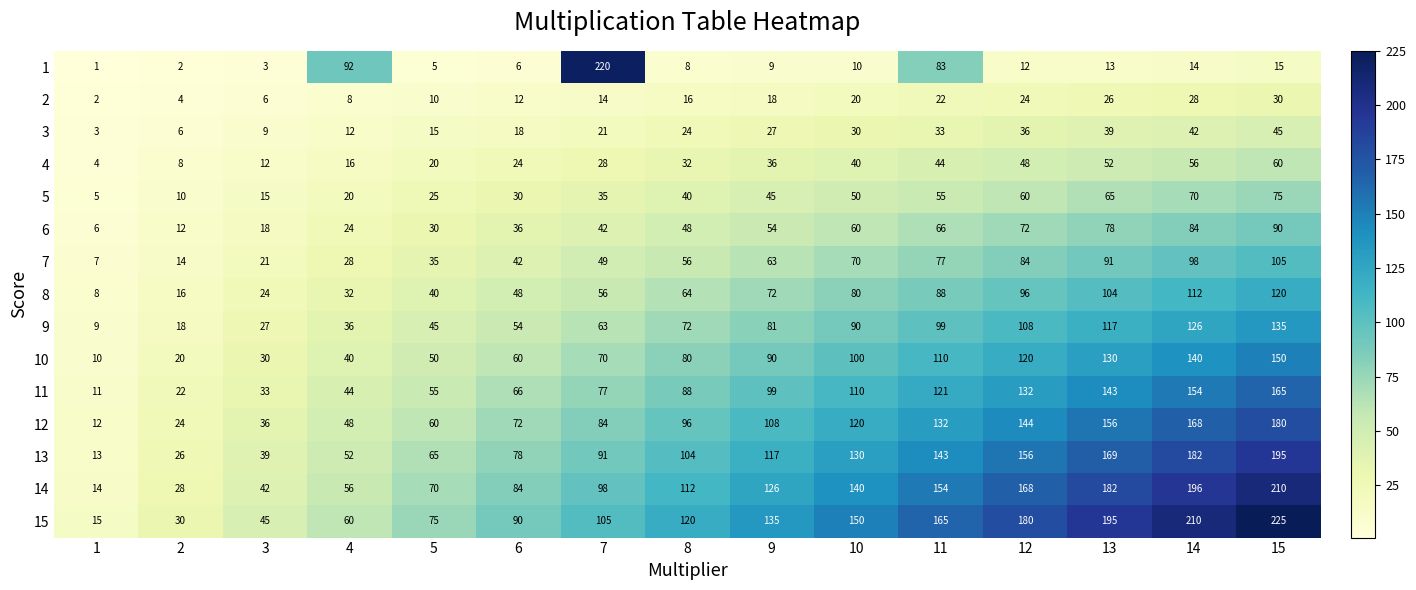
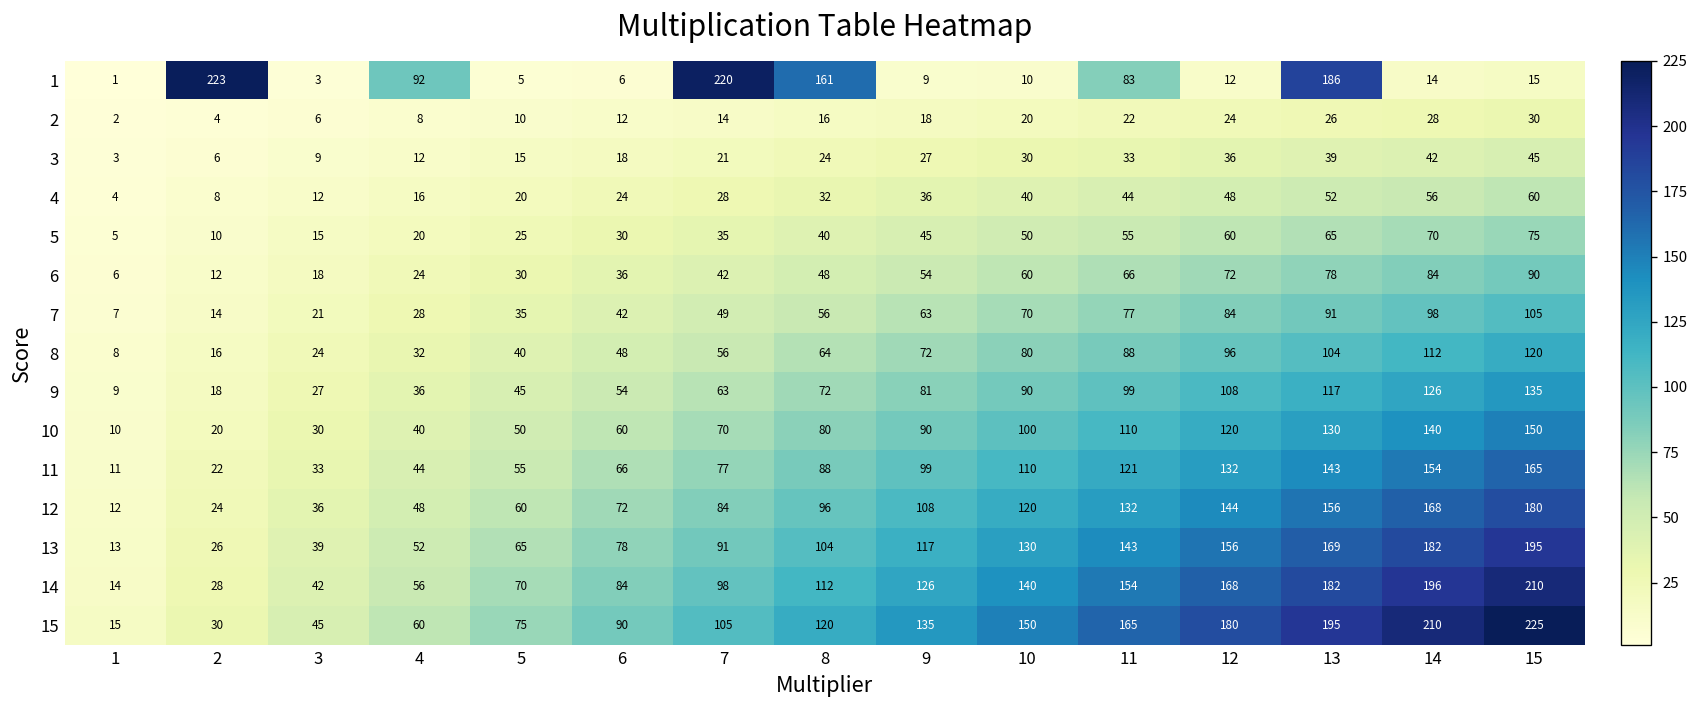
1, 2: 2 -> 223
1, 8: 8 -> 161
1, 13: 13 -> 186
